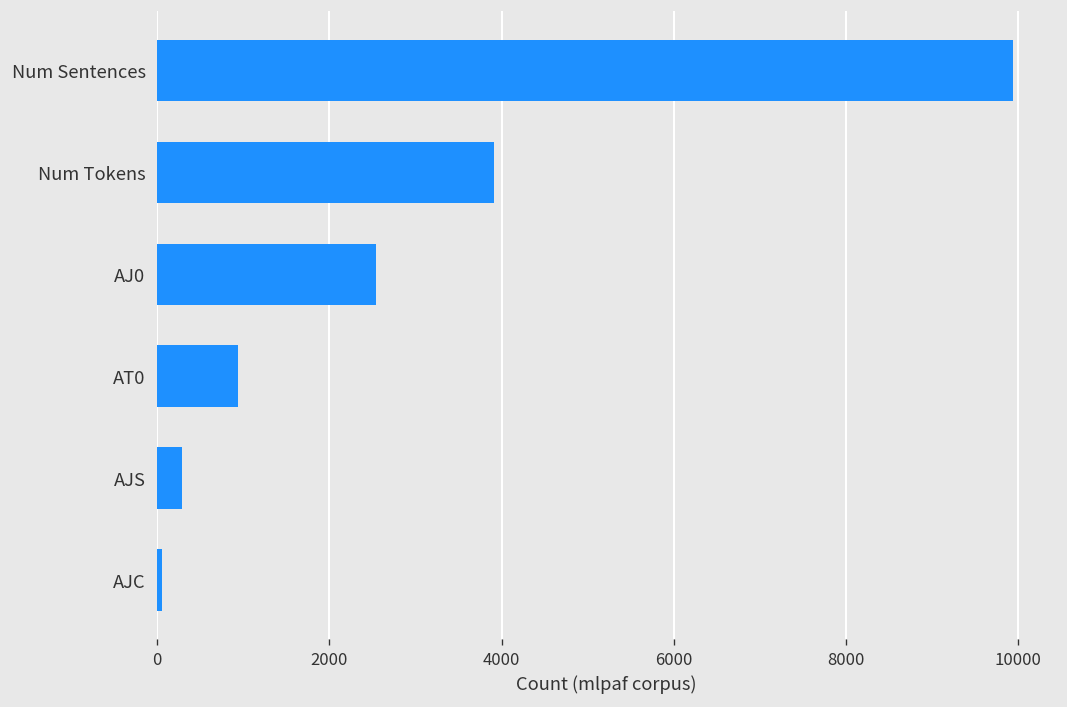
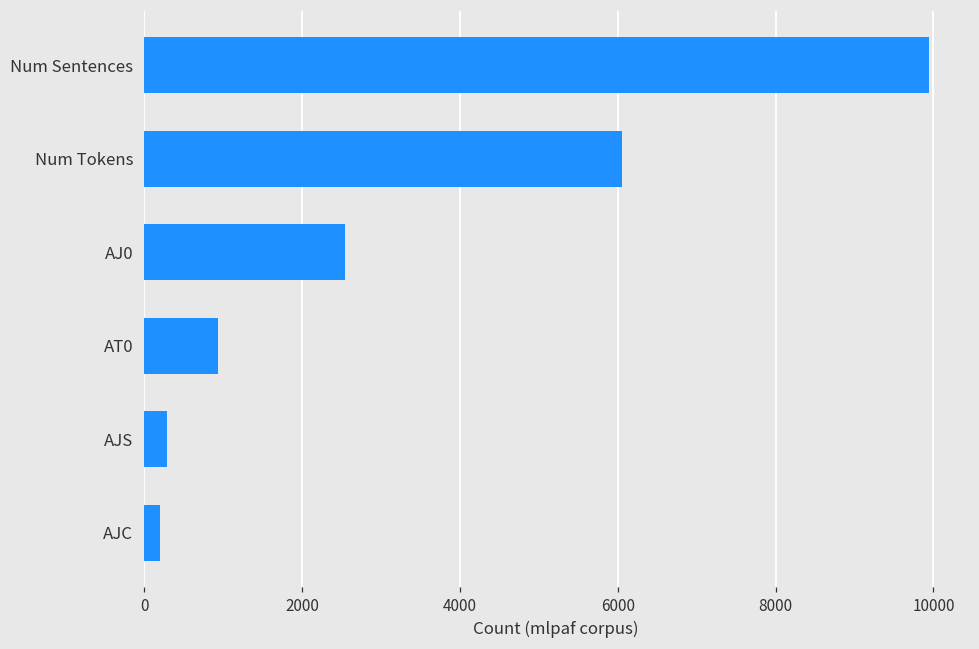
Num Tokens: 3900 -> 6100
AJC: 100 -> 200
